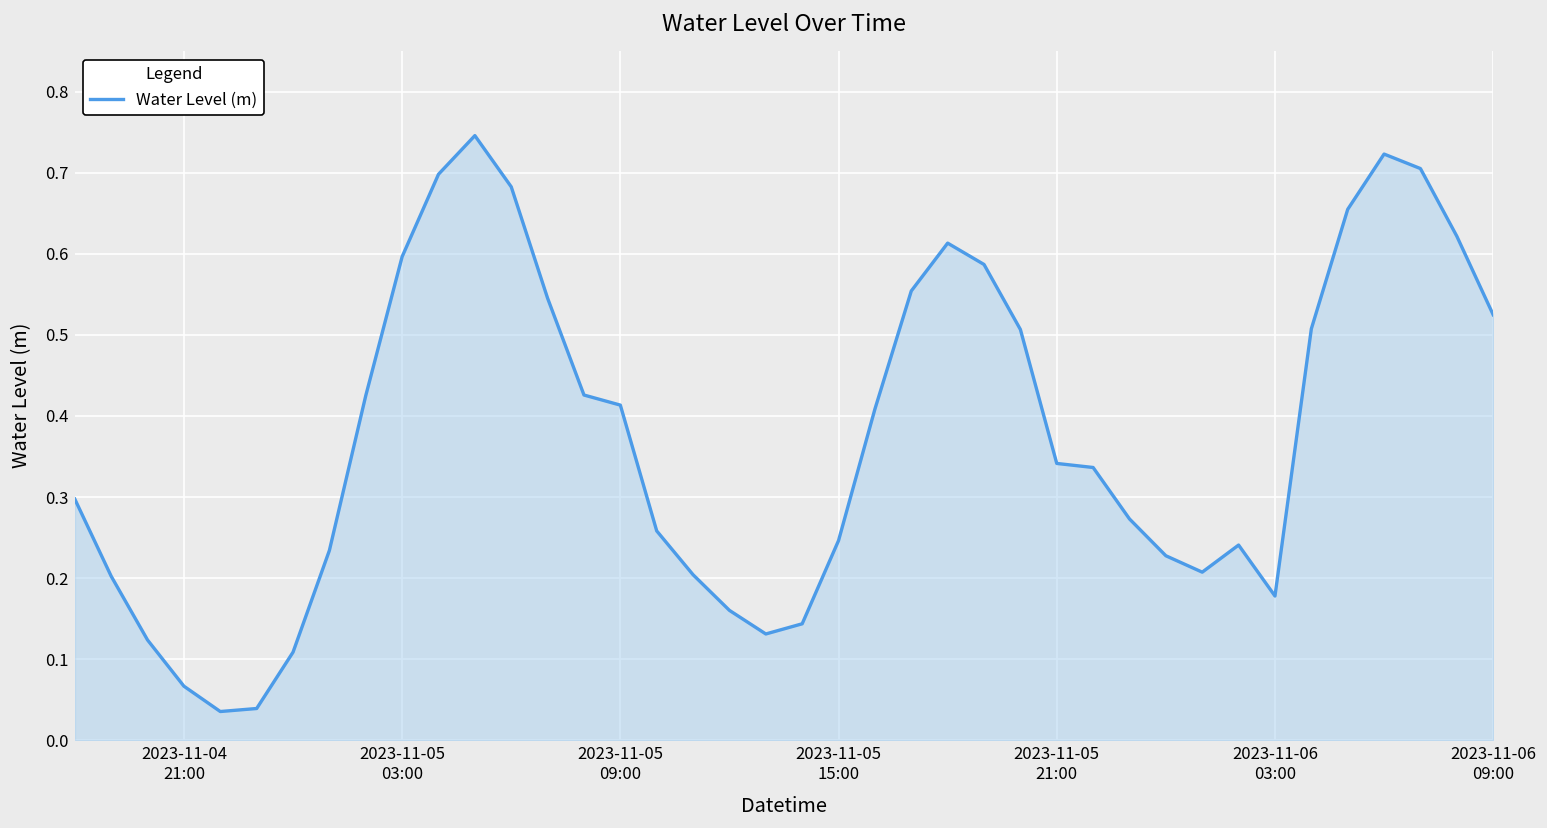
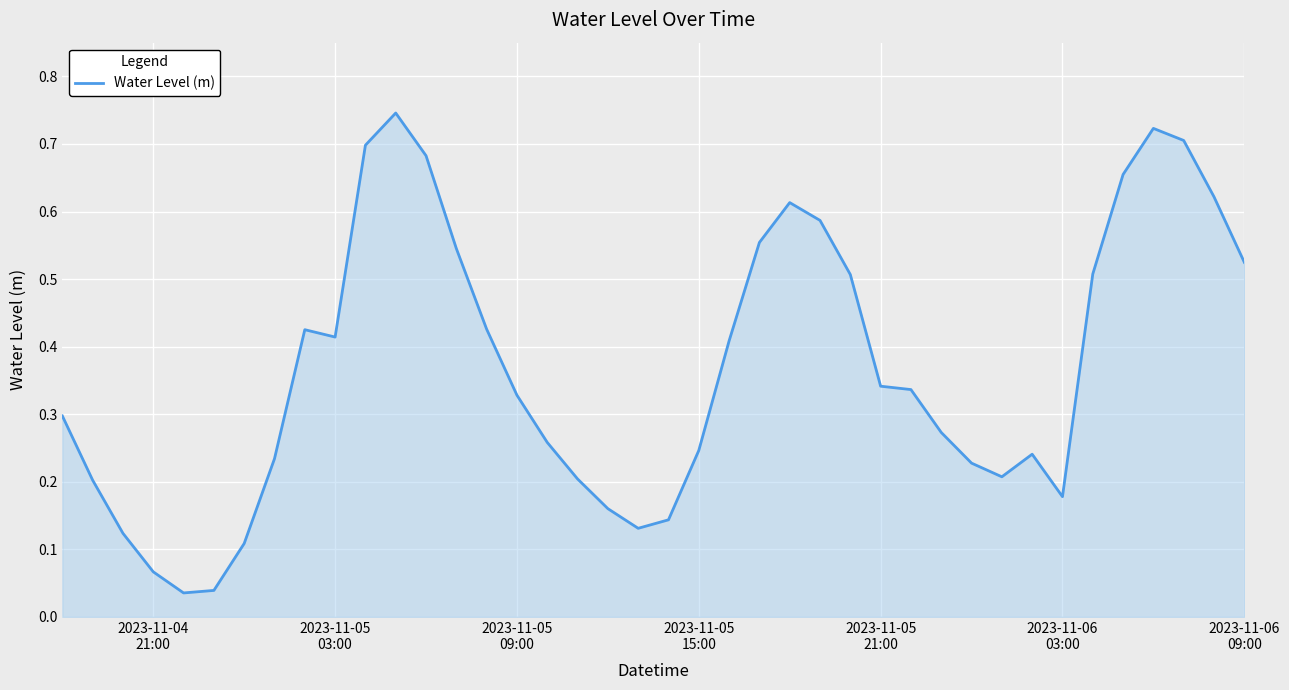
2023-11-05 03:00: 0.60 -> 0.41
2023-11-05 09:00: 0.41 -> 0.33
